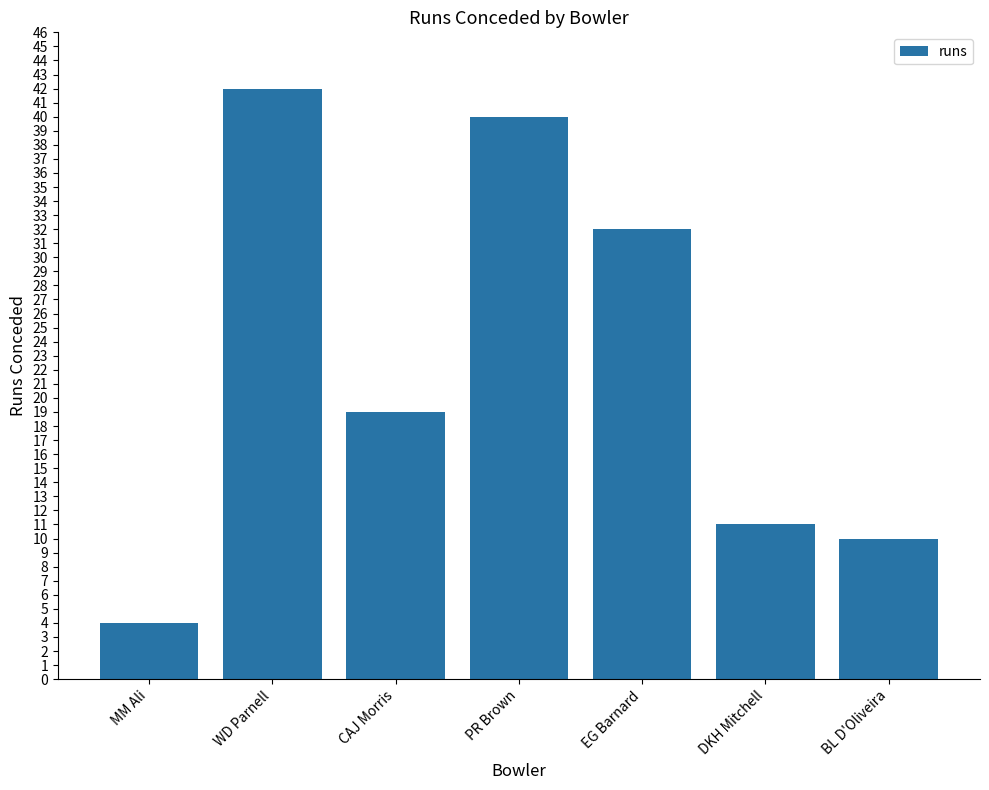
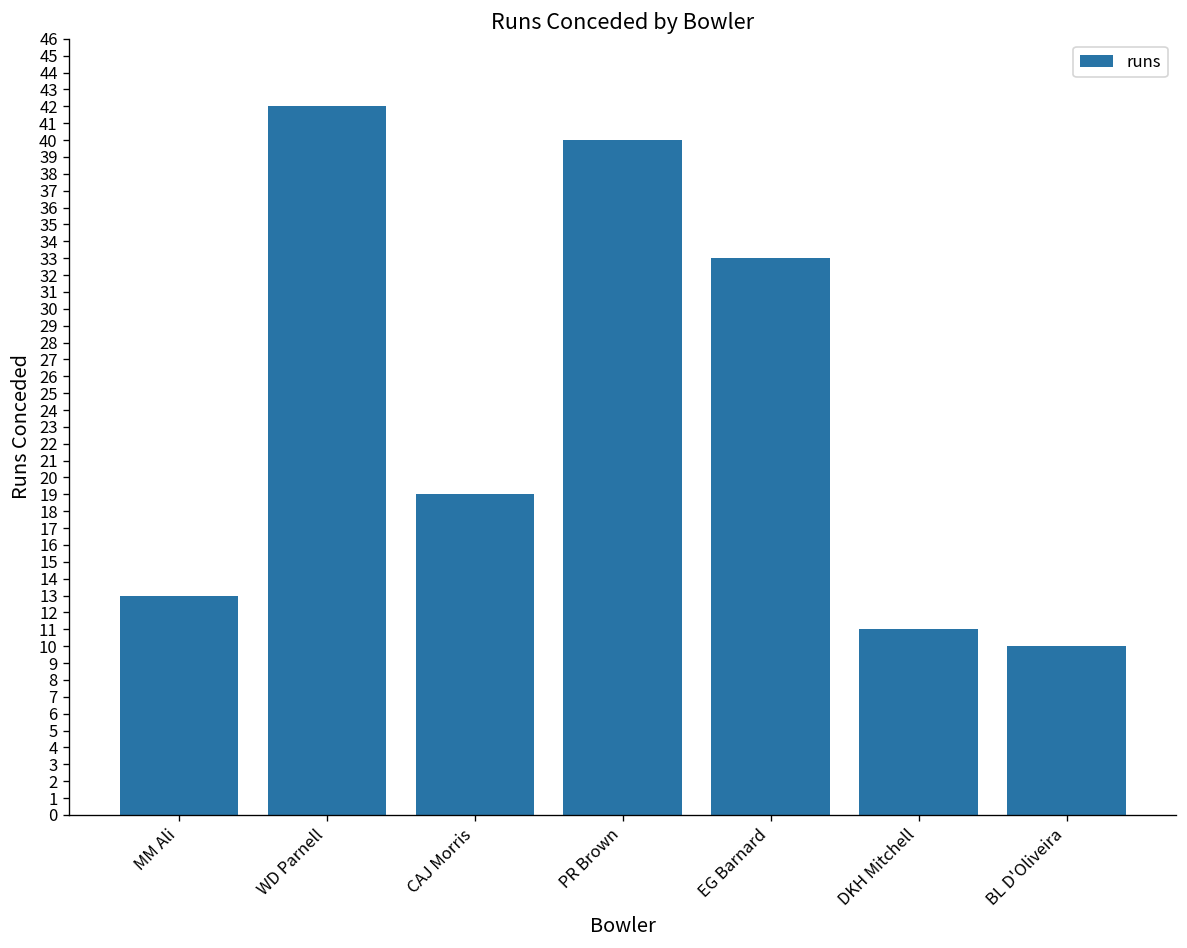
MM Ali: 4 -> 13
EG Barnard: 32 -> 33
